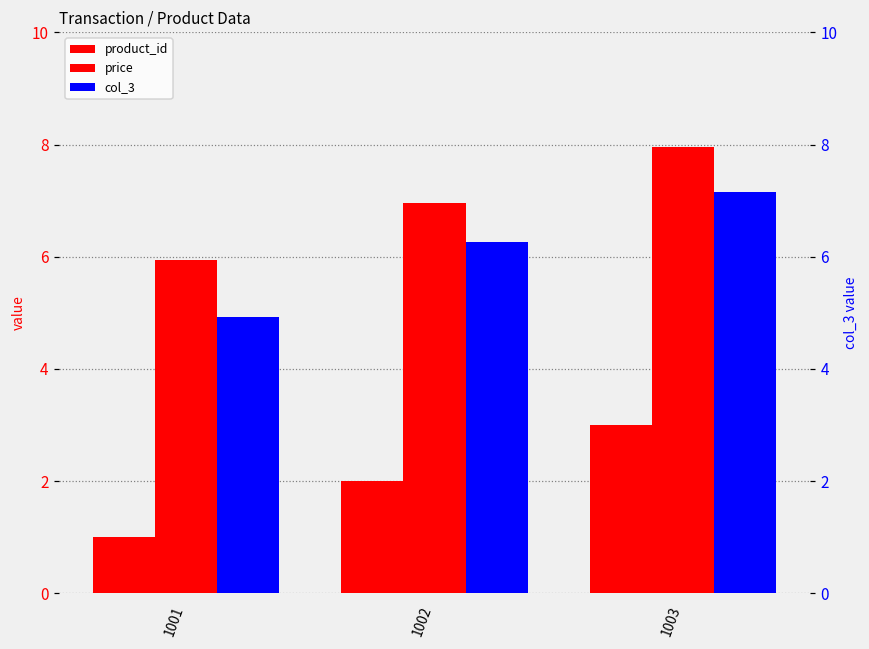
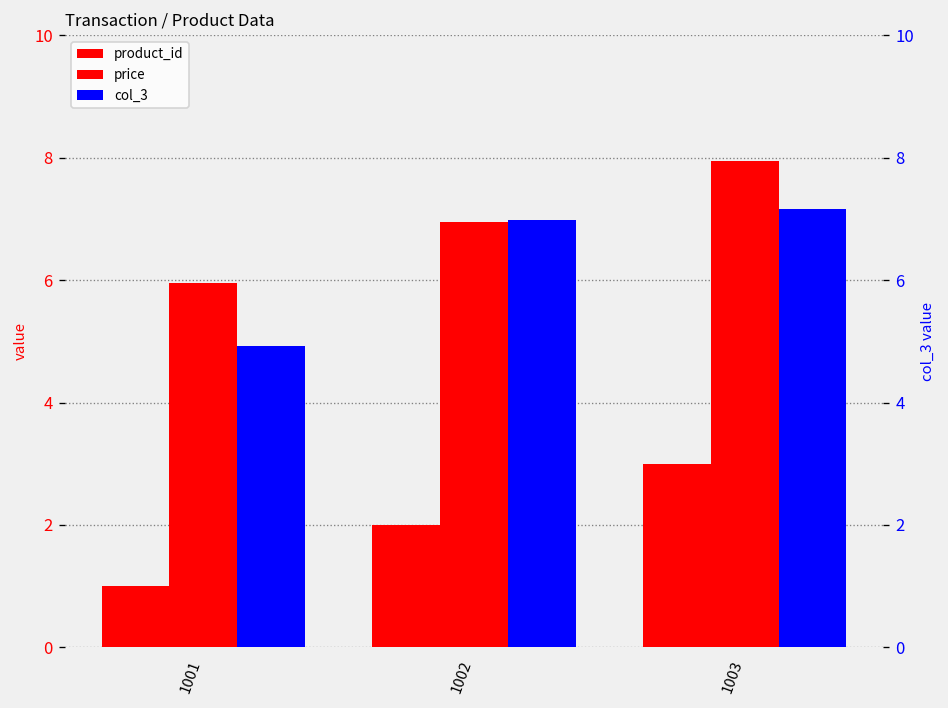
col_3, 1002: 6.3 -> 7.0
